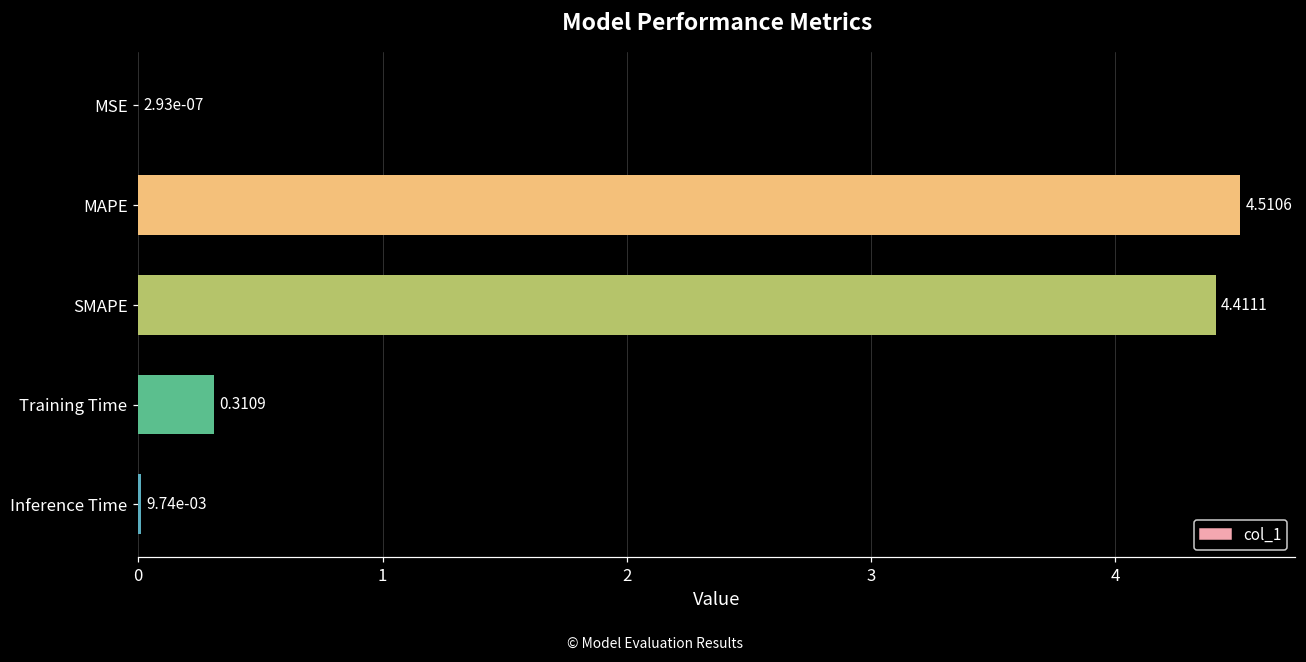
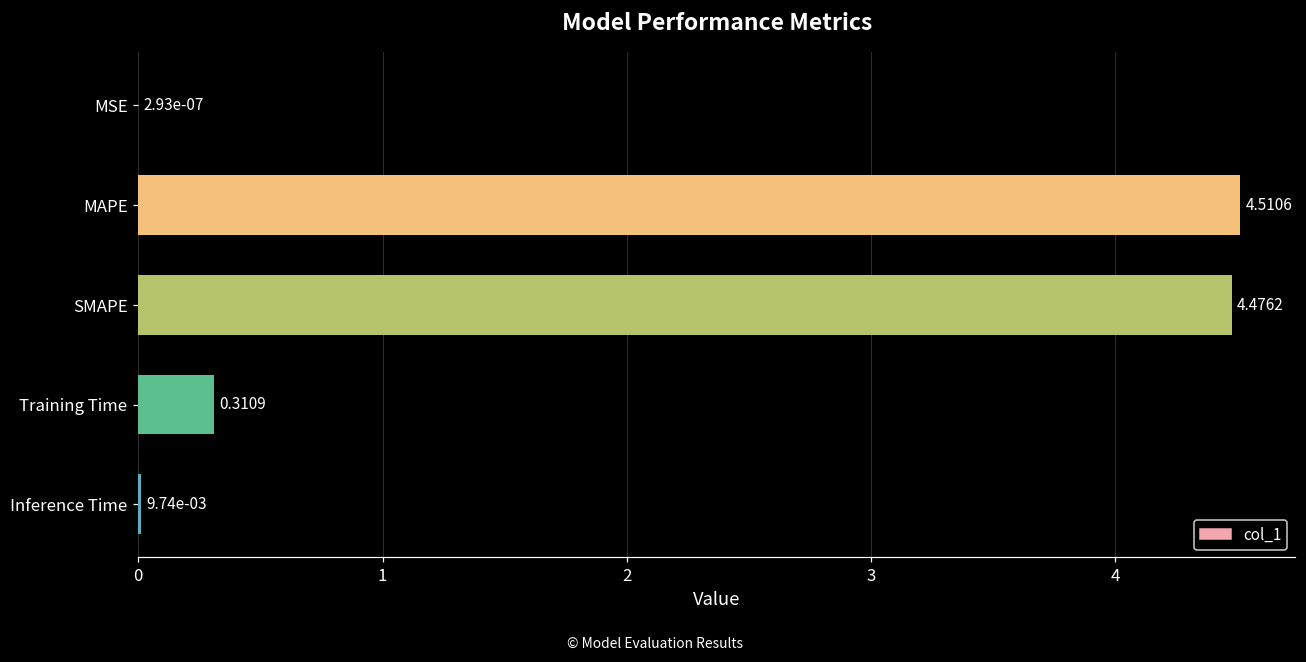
SMAPE: 4.4111 -> 4.4762
